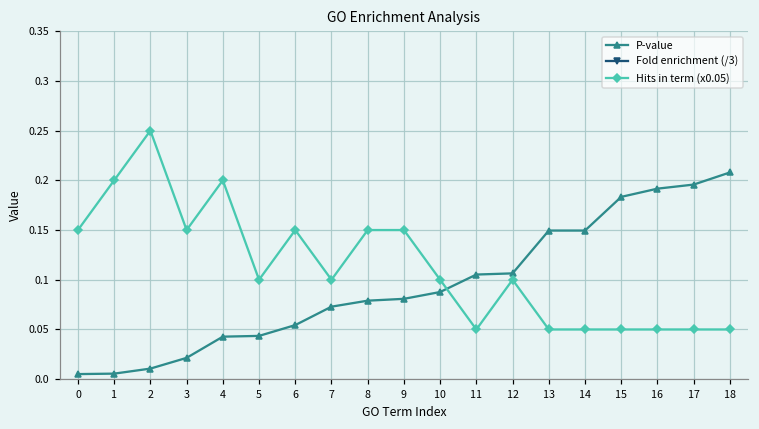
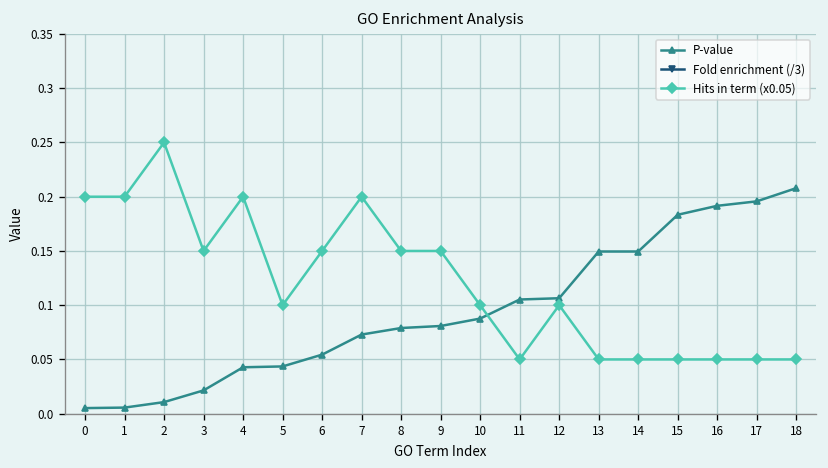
Hits in term (x0.05), 0: 0.15 -> 0.20
Hits in term (x0.05), 7: 0.10 -> 0.20
